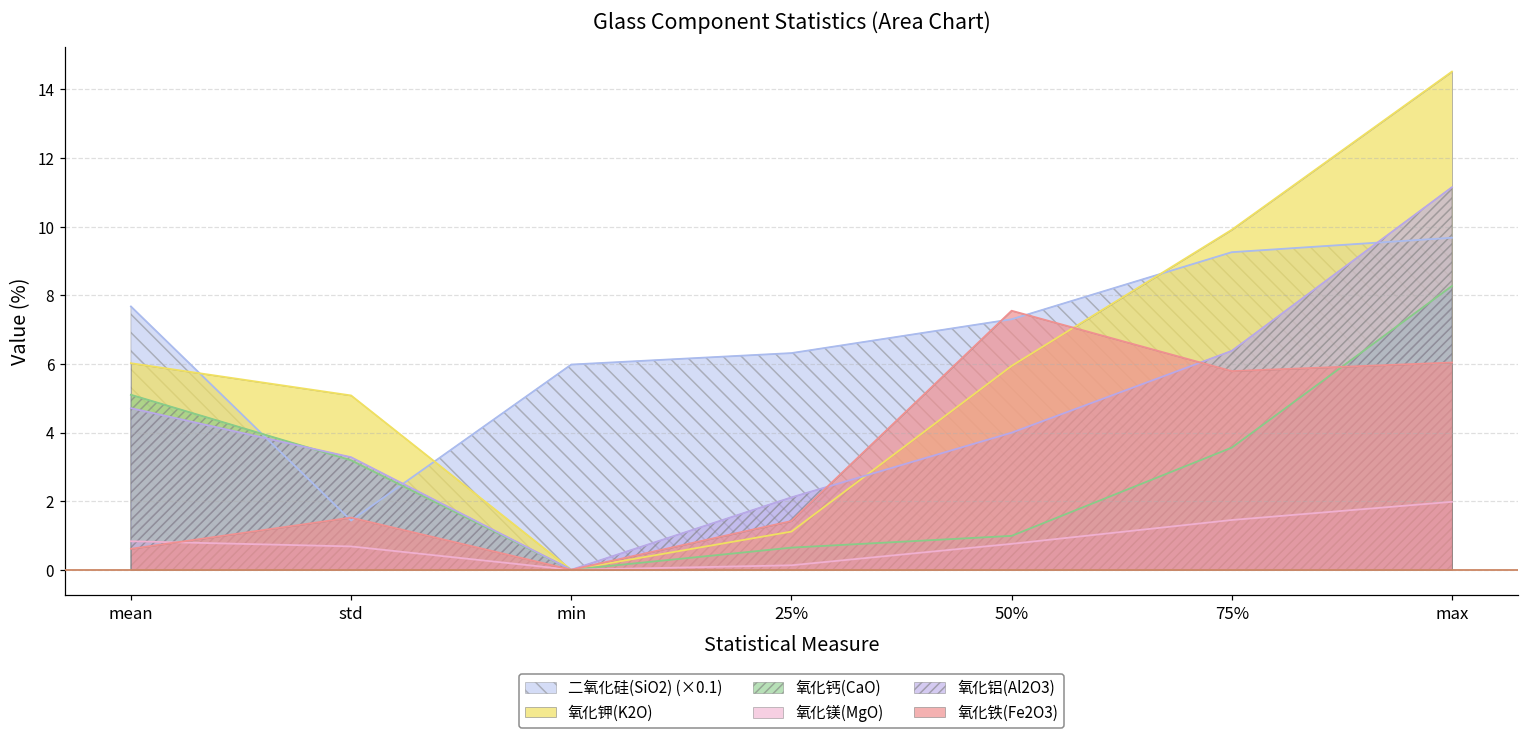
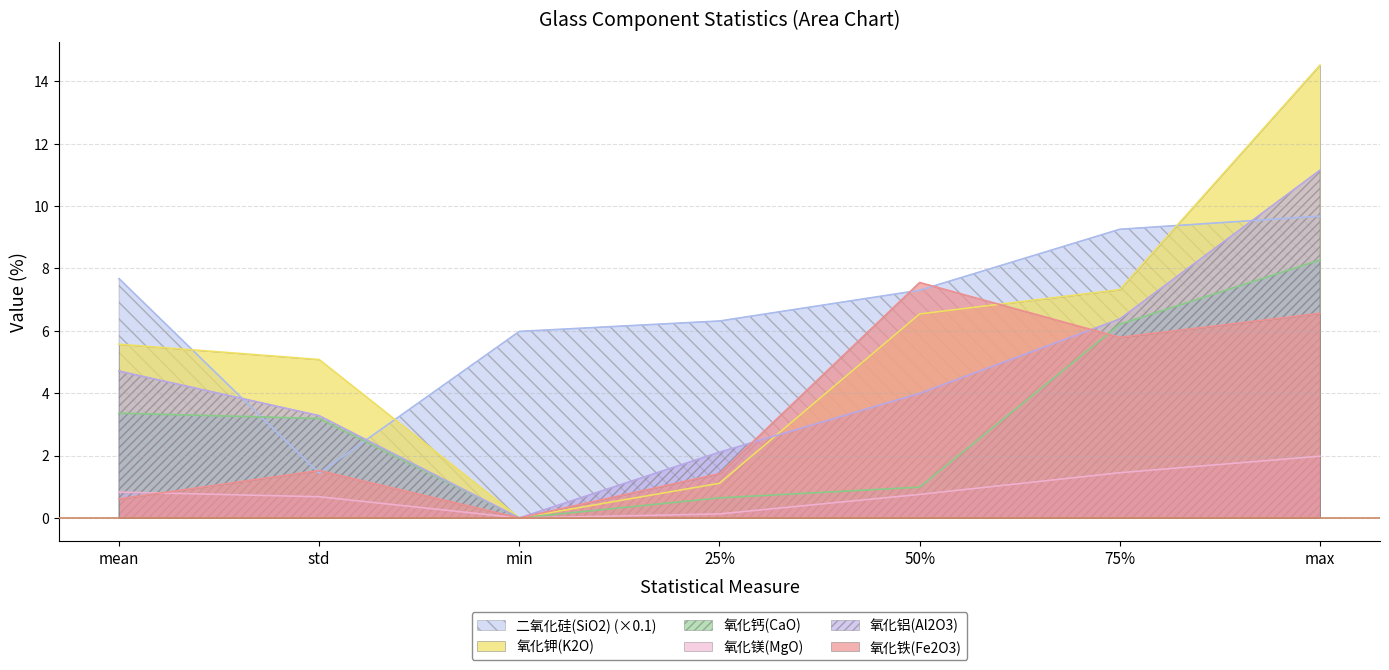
氧化钾(K2O), mean: 6.0 -> 5.6
氧化钙(CaO), mean: 5.1 -> 3.4
氧化钾(K2O), 50%: 5.9 -> 6.5
氧化钾(K2O), 75%: 9.9 -> 7.3
氧化钙(CaO), 75%: 3.6 -> 6.2
氧化铁(Fe2O3), max: 6.0 -> 6.6
